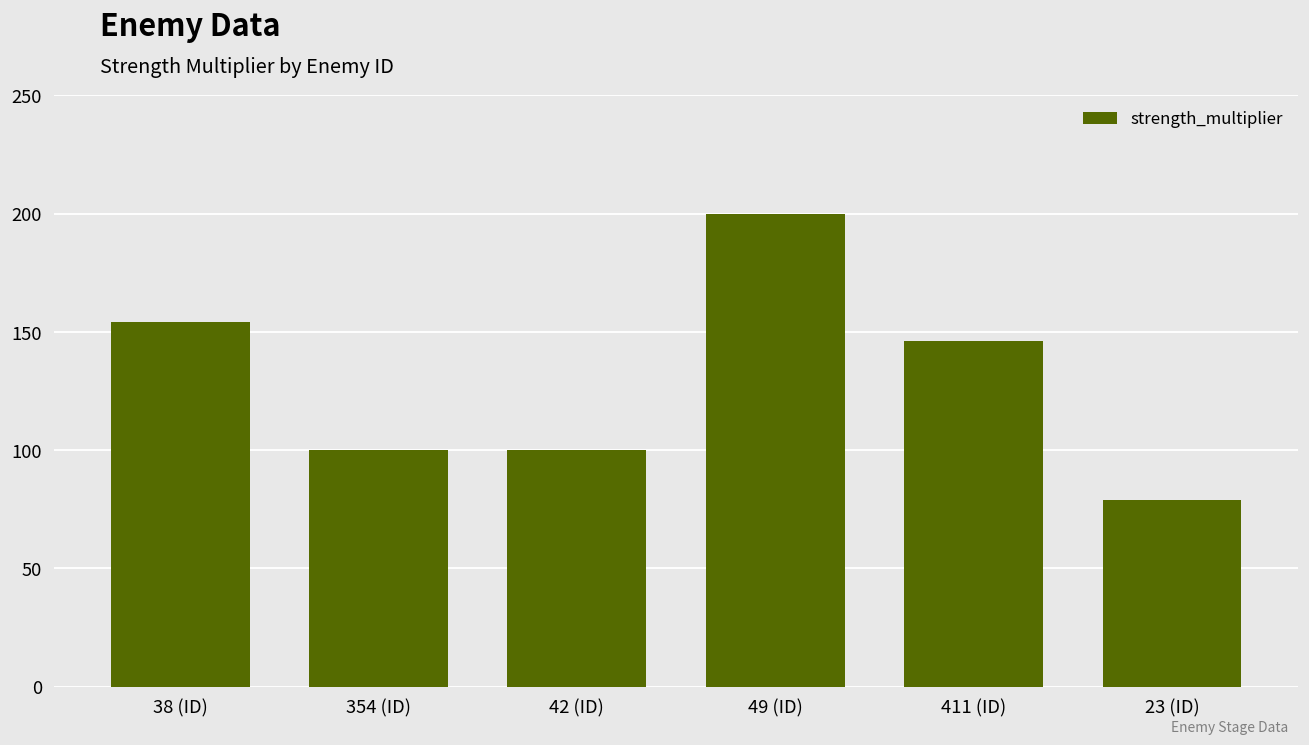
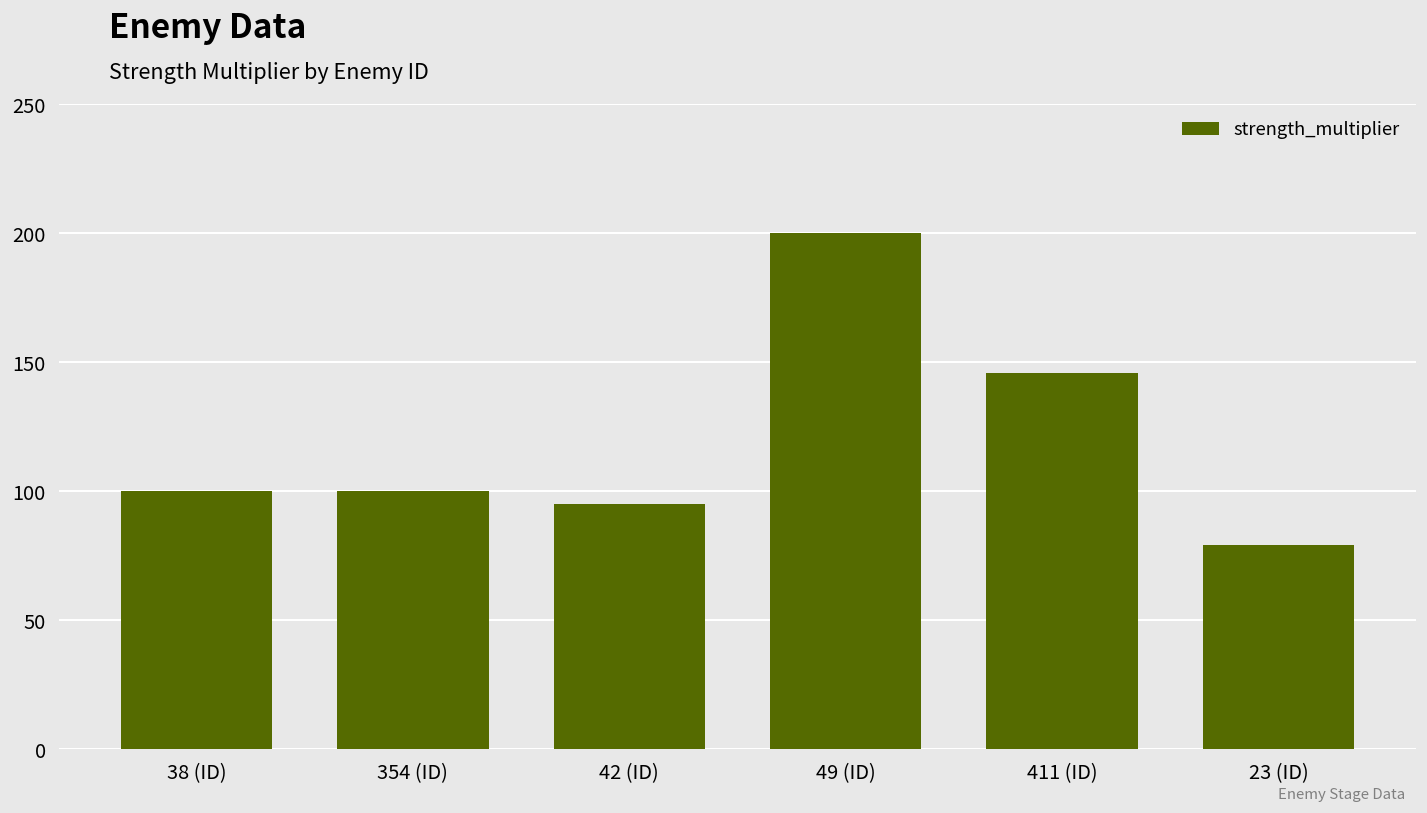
38 (ID): 154 -> 100
42 (ID): 100 -> 95
